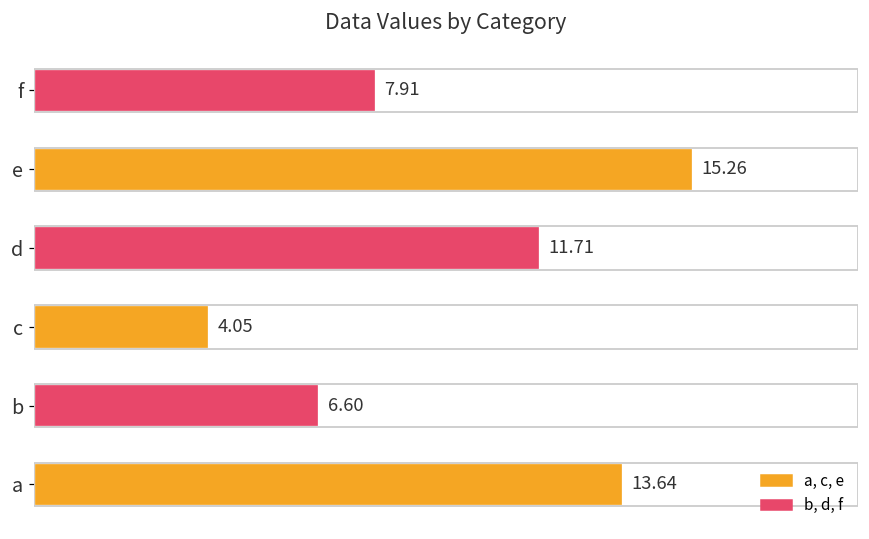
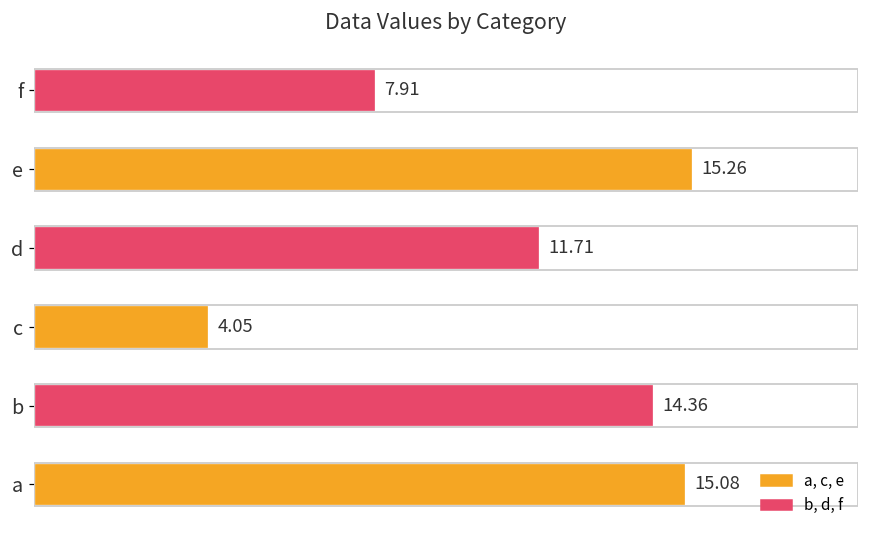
b: 6.60 -> 14.36
a: 13.64 -> 15.08
